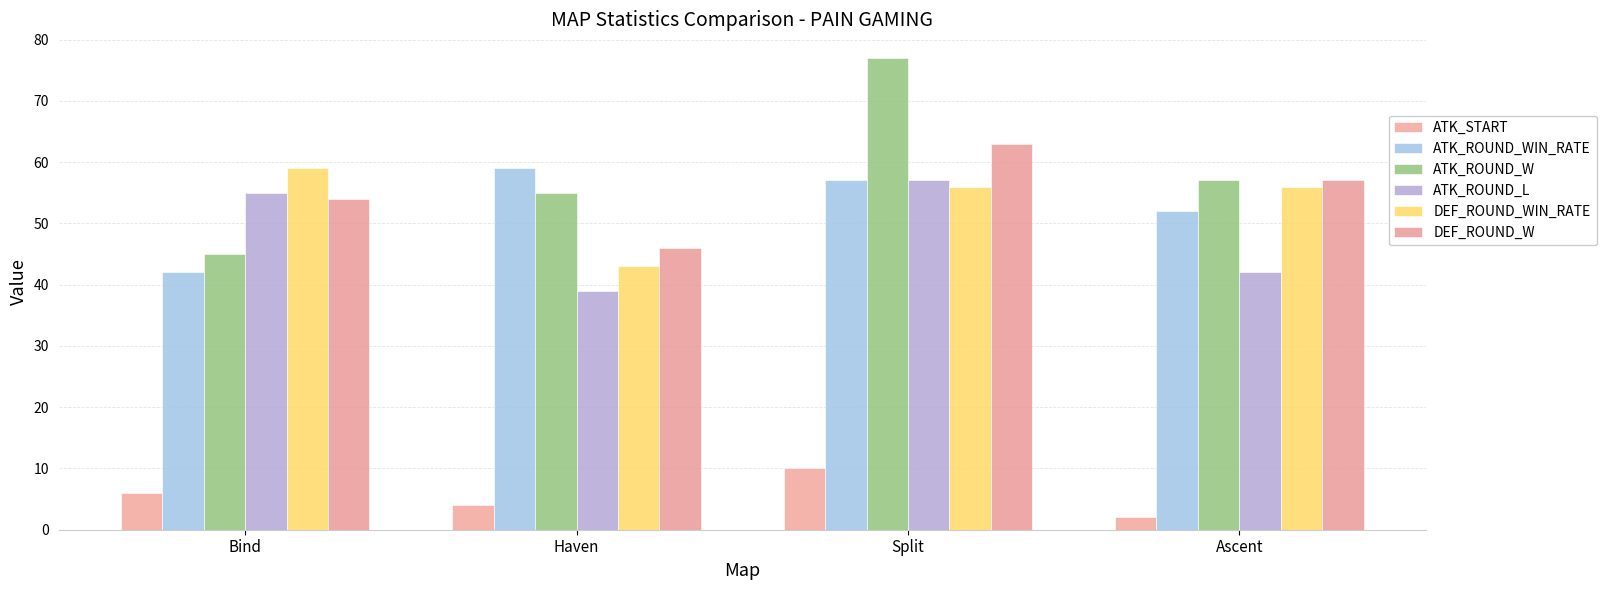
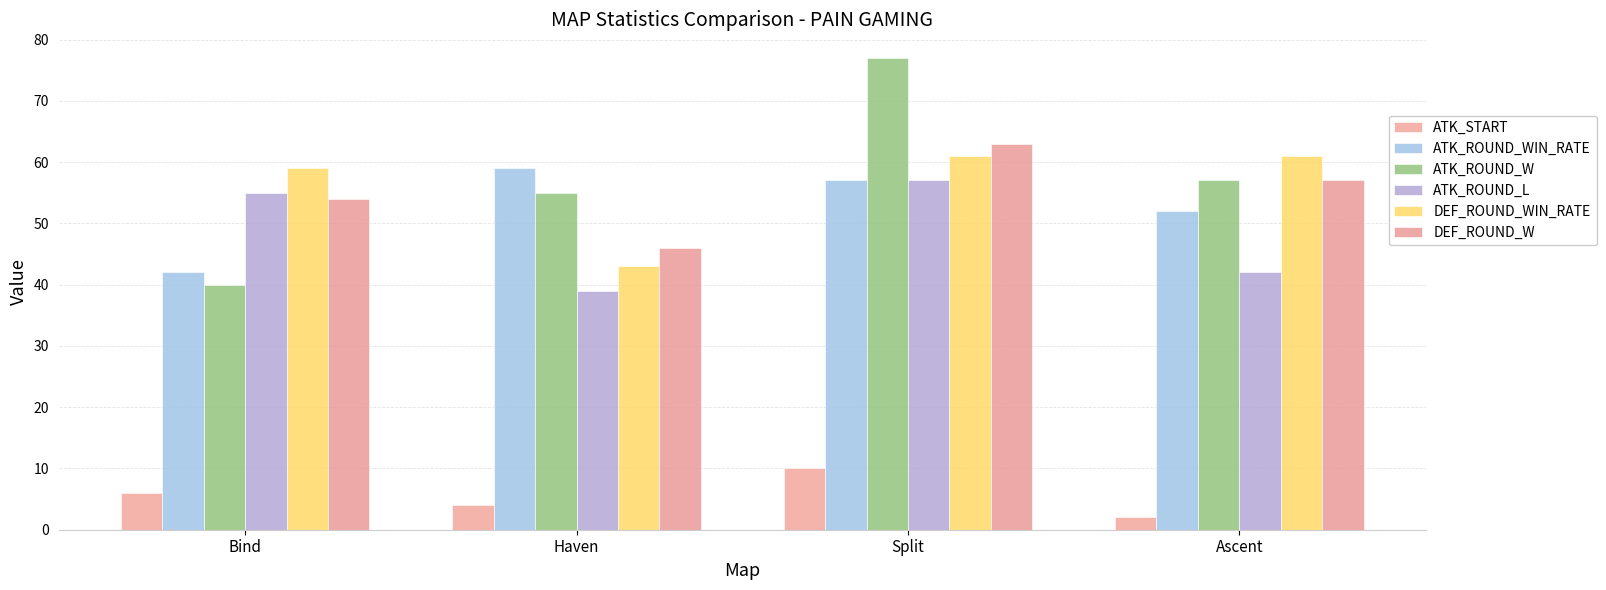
ATK_ROUND_W, Bind: 45 -> 40
DEF_ROUND_WIN_RATE, Split: 56 -> 61
DEF_ROUND_WIN_RATE, Ascent: 56 -> 61
